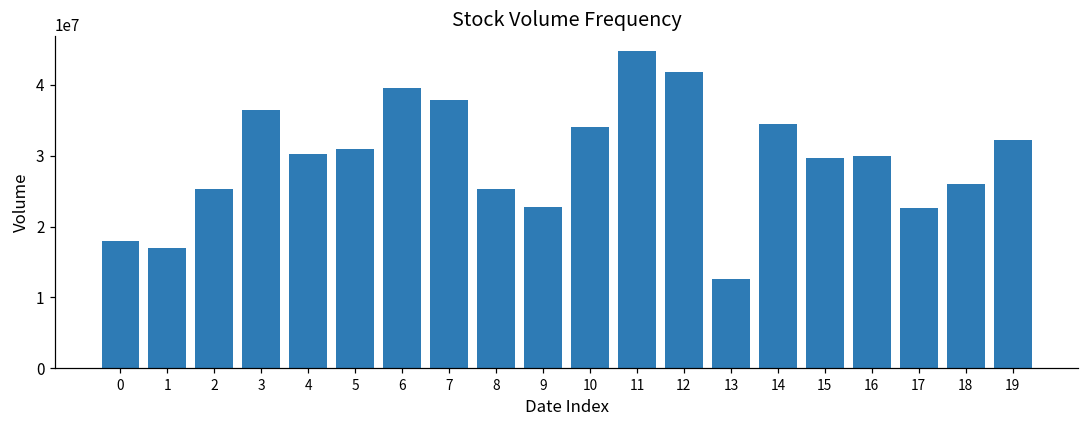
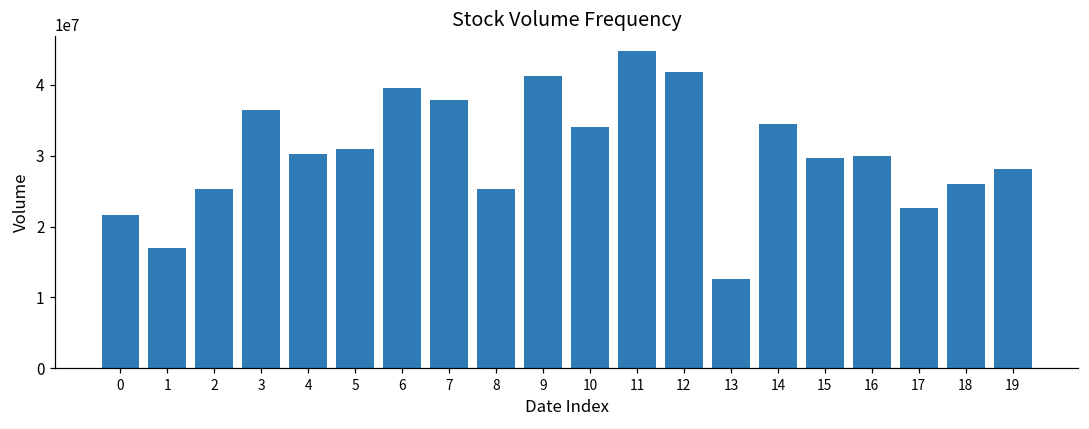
0: 18000000 -> 22000000
9: 23000000 -> 41000000
19: 32000000 -> 28000000
